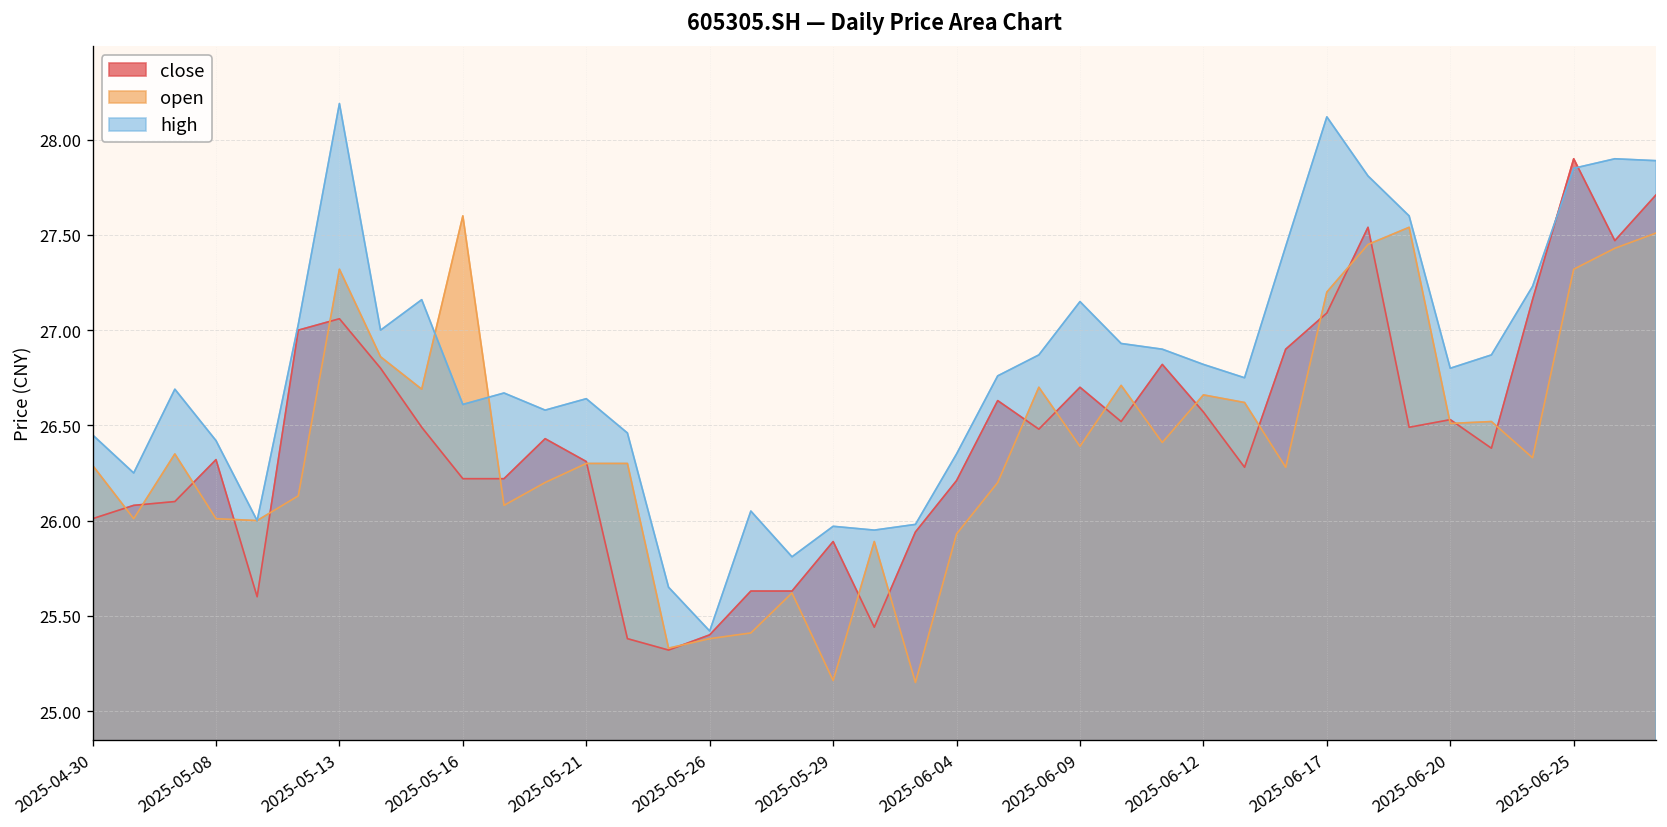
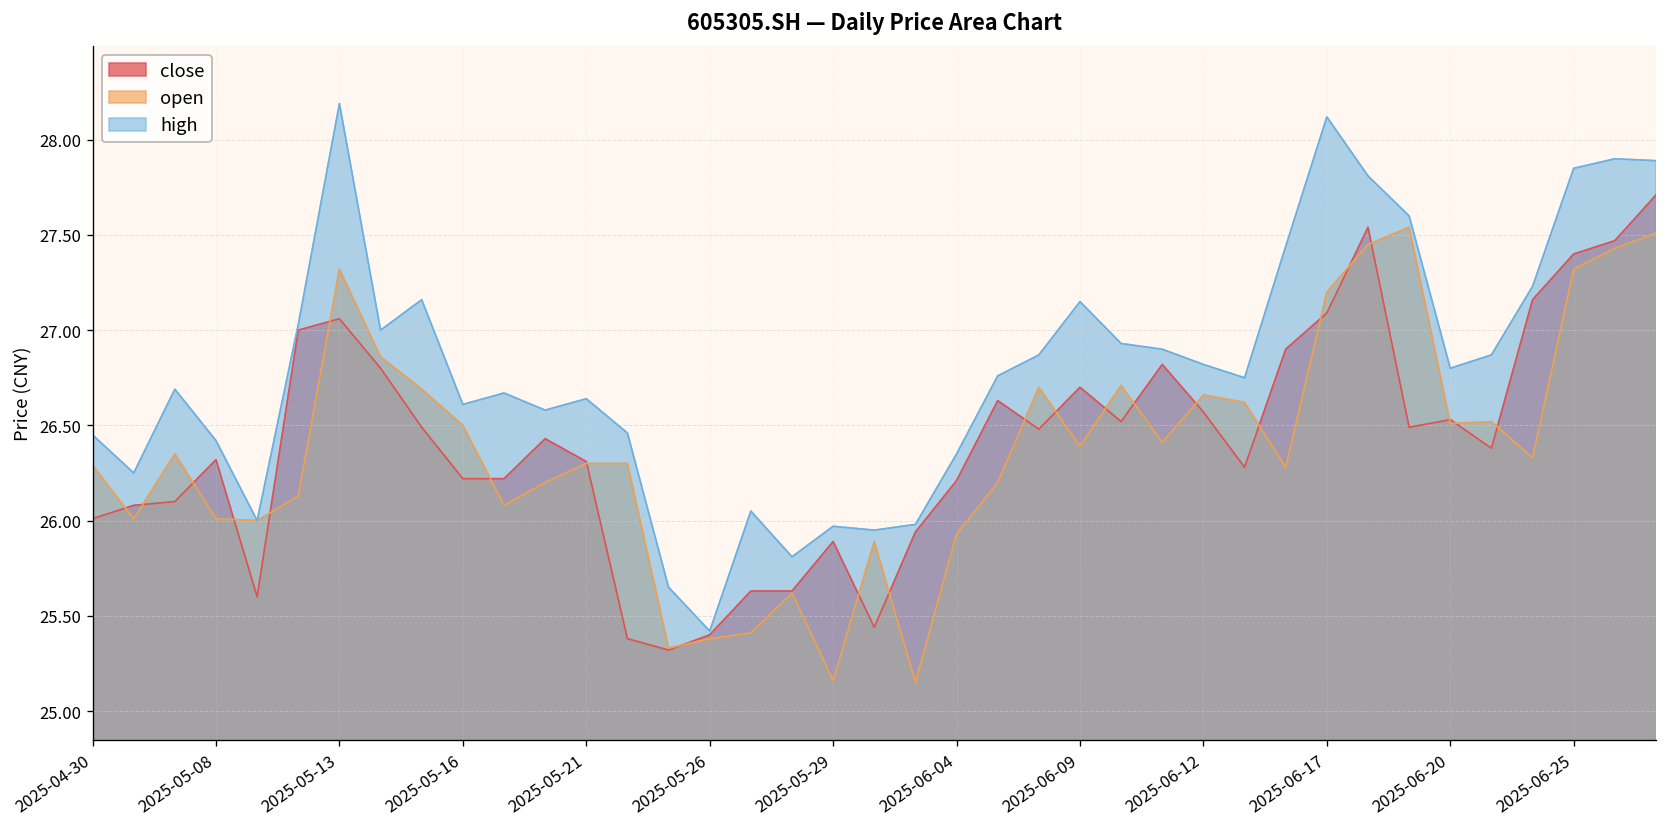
open, 2025-05-16: 27.6 -> 26.5
close, 2025-06-25: 27.9 -> 27.4
